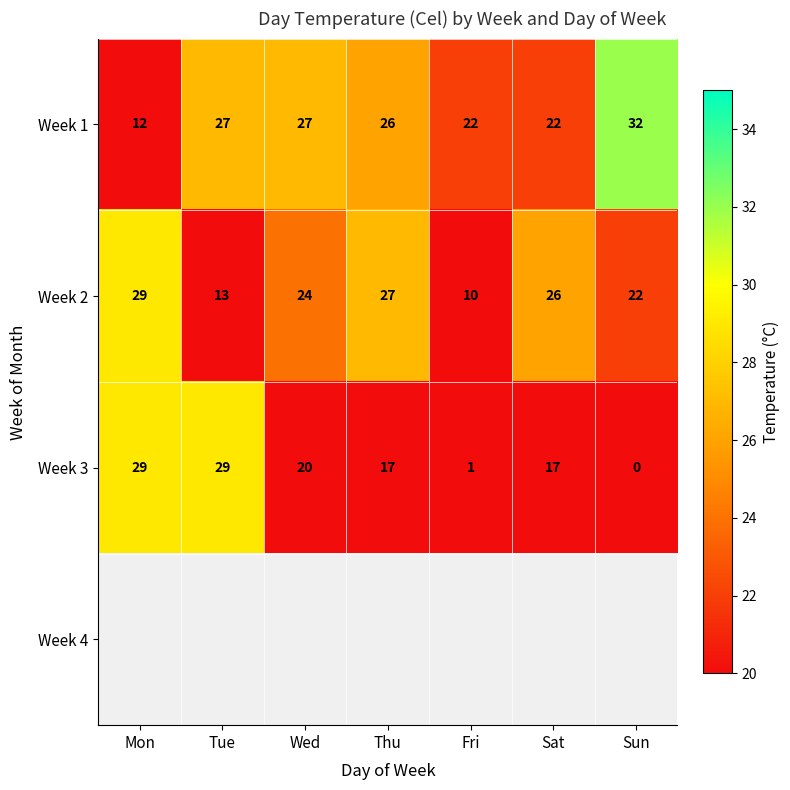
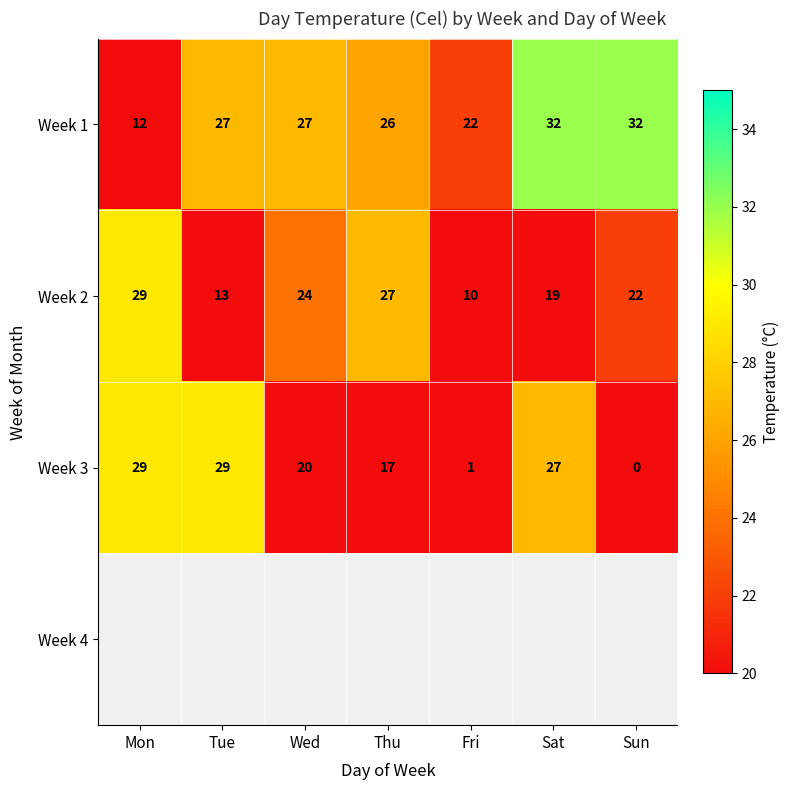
Week 1, Sat: 22 -> 32
Week 2, Sat: 26 -> 19
Week 3, Sat: 17 -> 27
